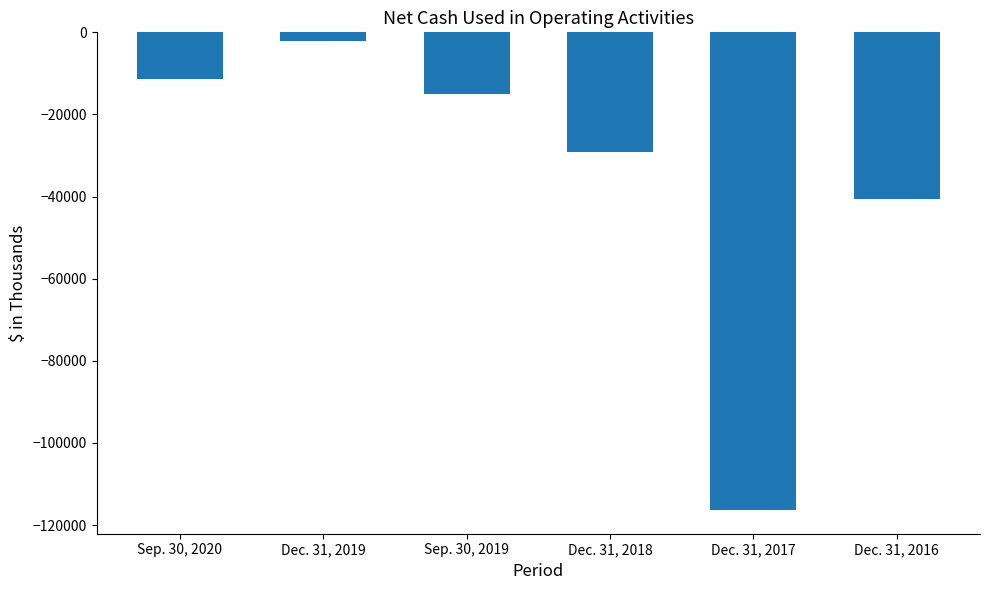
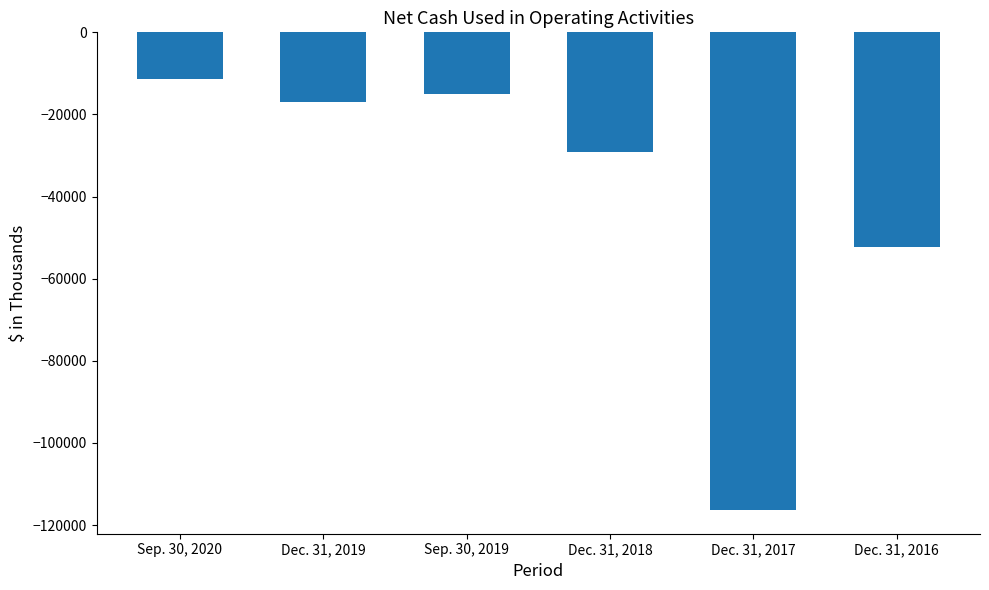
Dec. 31, 2019: -2000 -> -17000
Dec. 31, 2016: -41000 -> -52000
